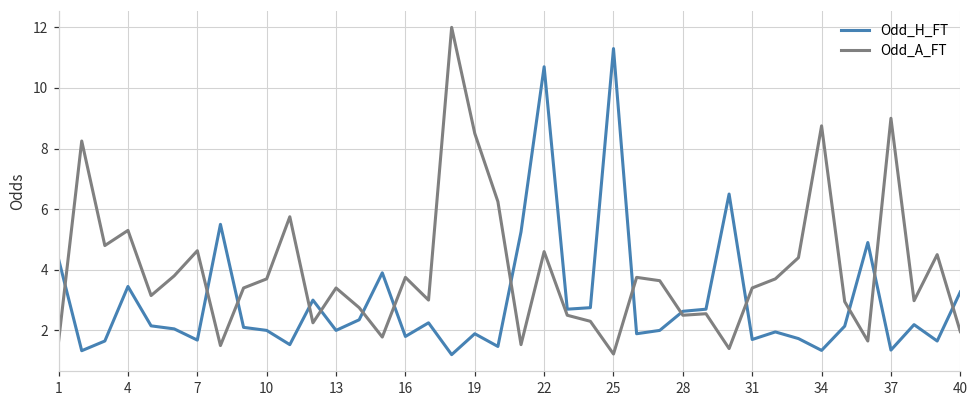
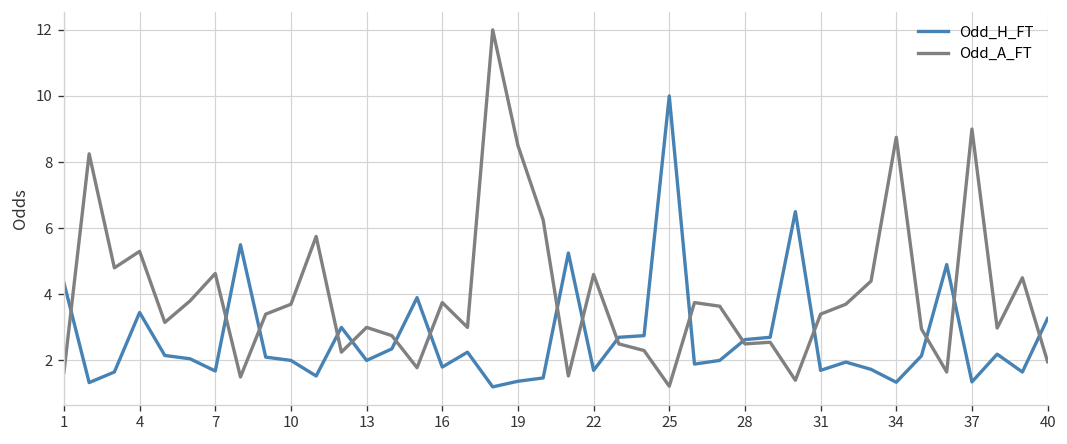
Odd_A_FT, 13: 3.4 -> 3.0
Odd_H_FT, 19: 1.9 -> 1.4
Odd_H_FT, 22: 10.7 -> 1.7
Odd_H_FT, 25: 11.3 -> 10.0
